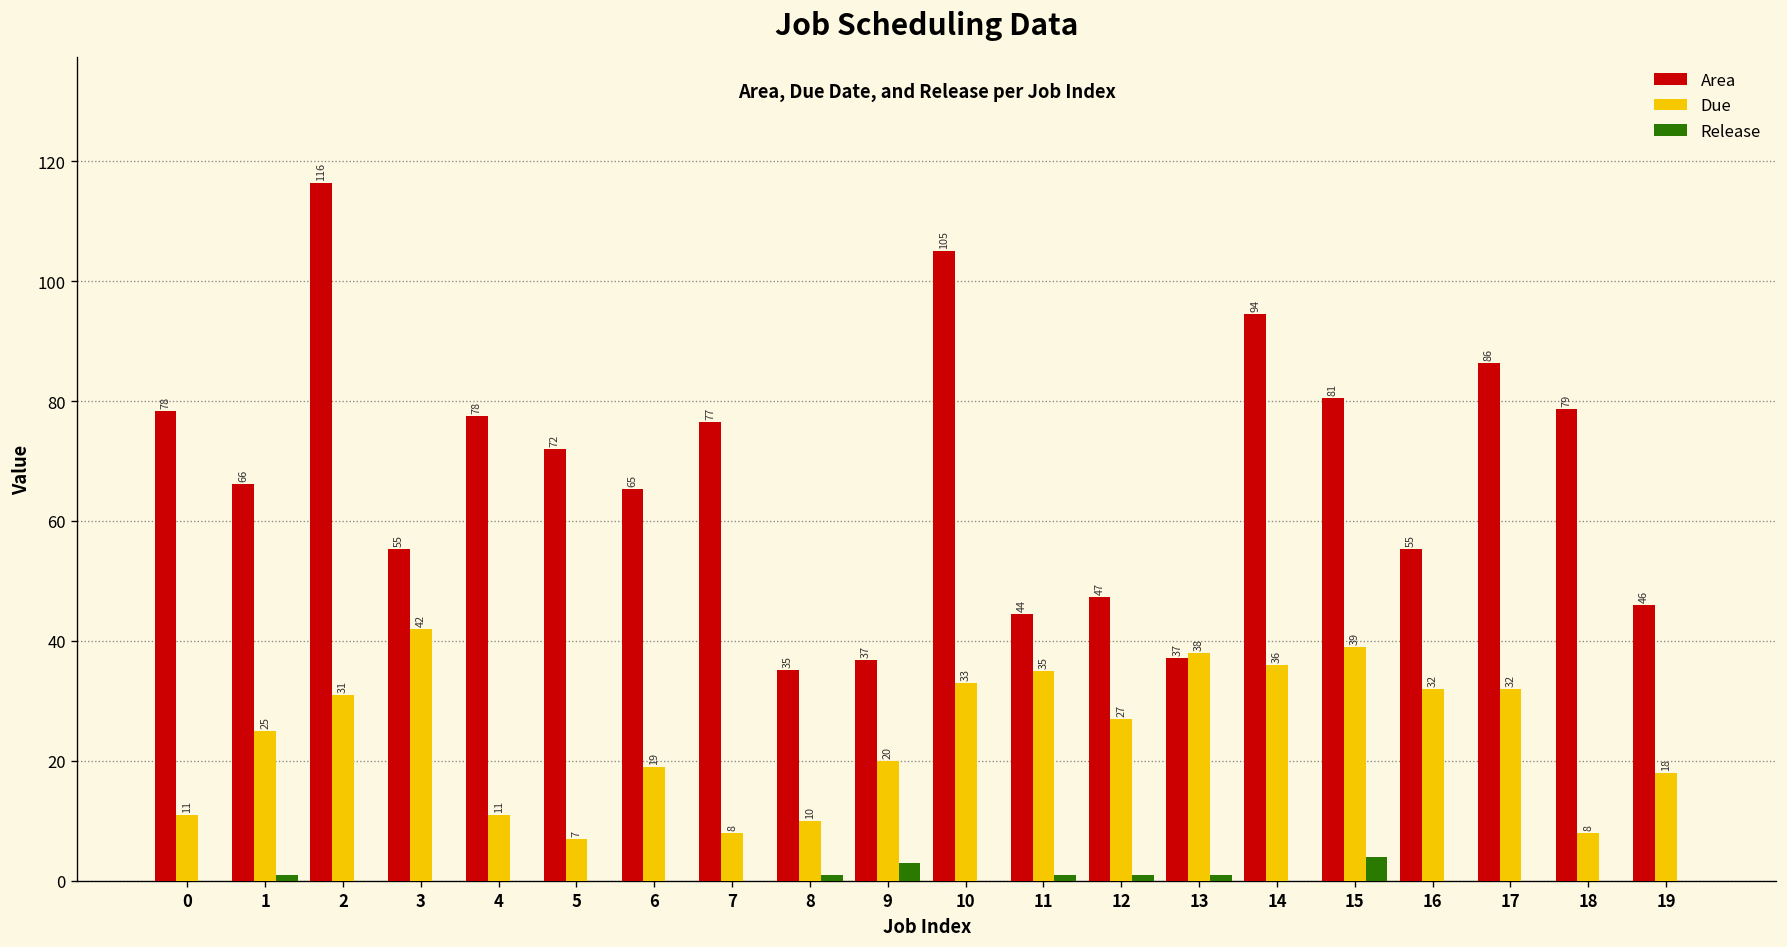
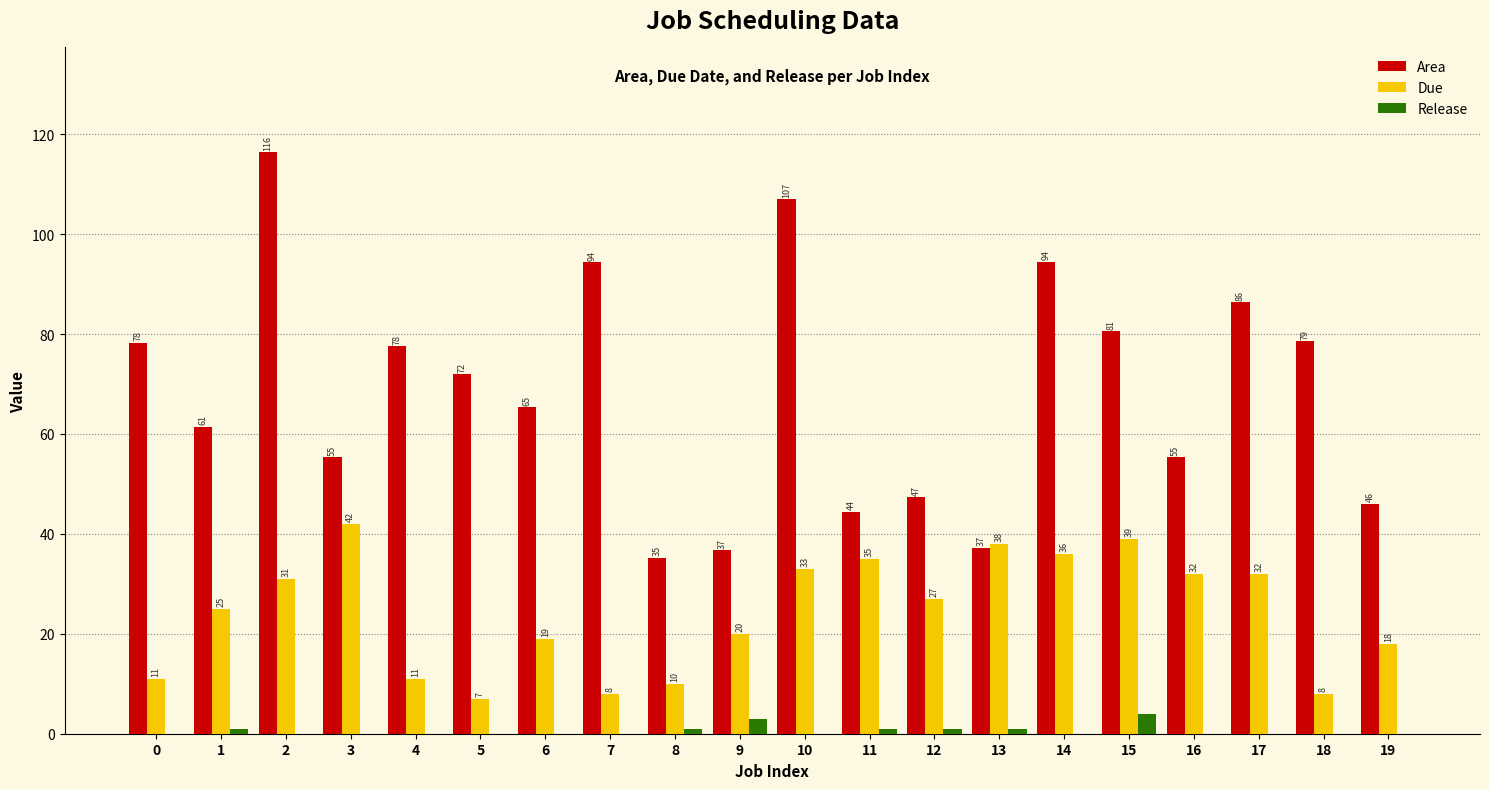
Area, 1: 66 -> 61
Area, 7: 77 -> 94
Area, 10: 105 -> 107
